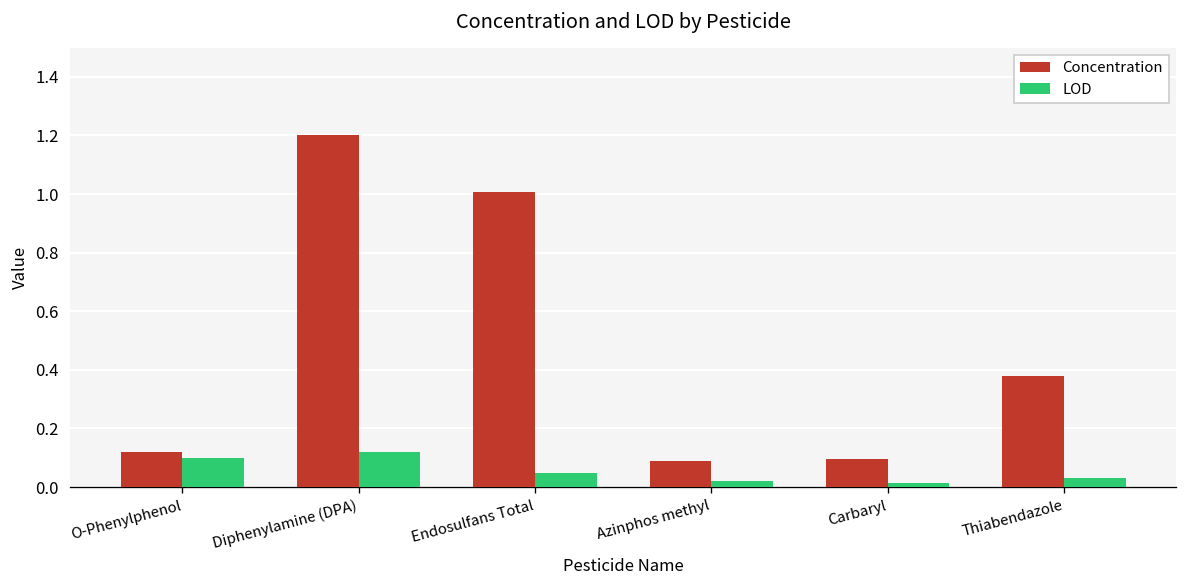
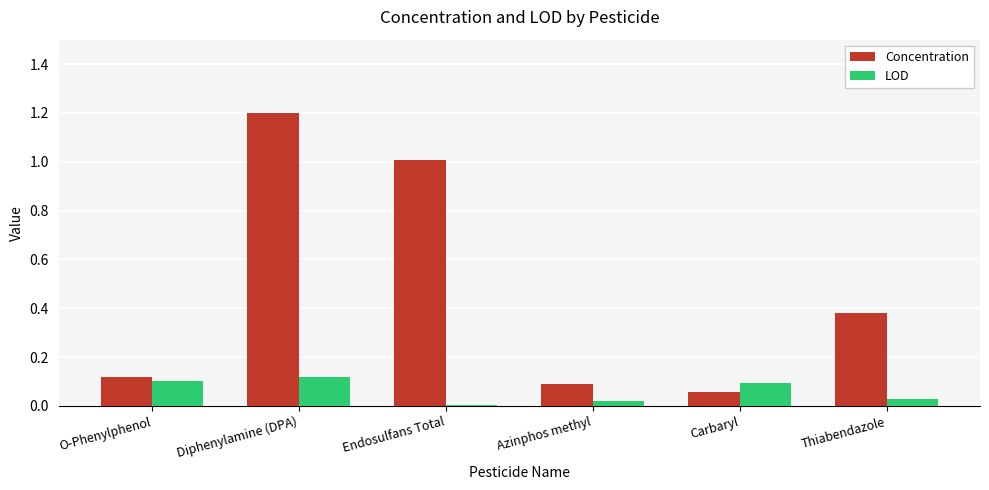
LOD, Endosulfans Total: 0.05 -> 0.01
Concentration, Carbaryl: 0.10 -> 0.06
LOD, Carbaryl: 0.02 -> 0.09
